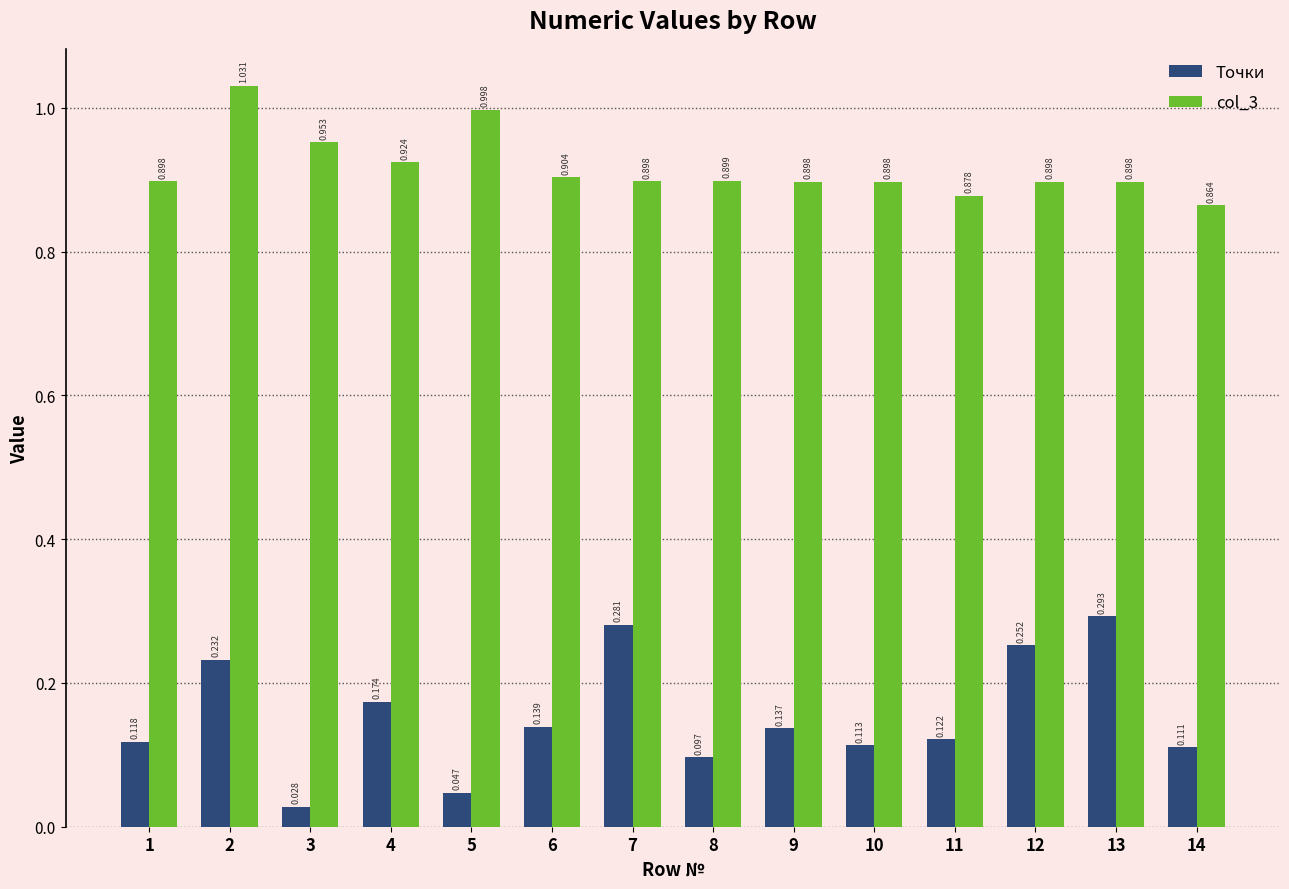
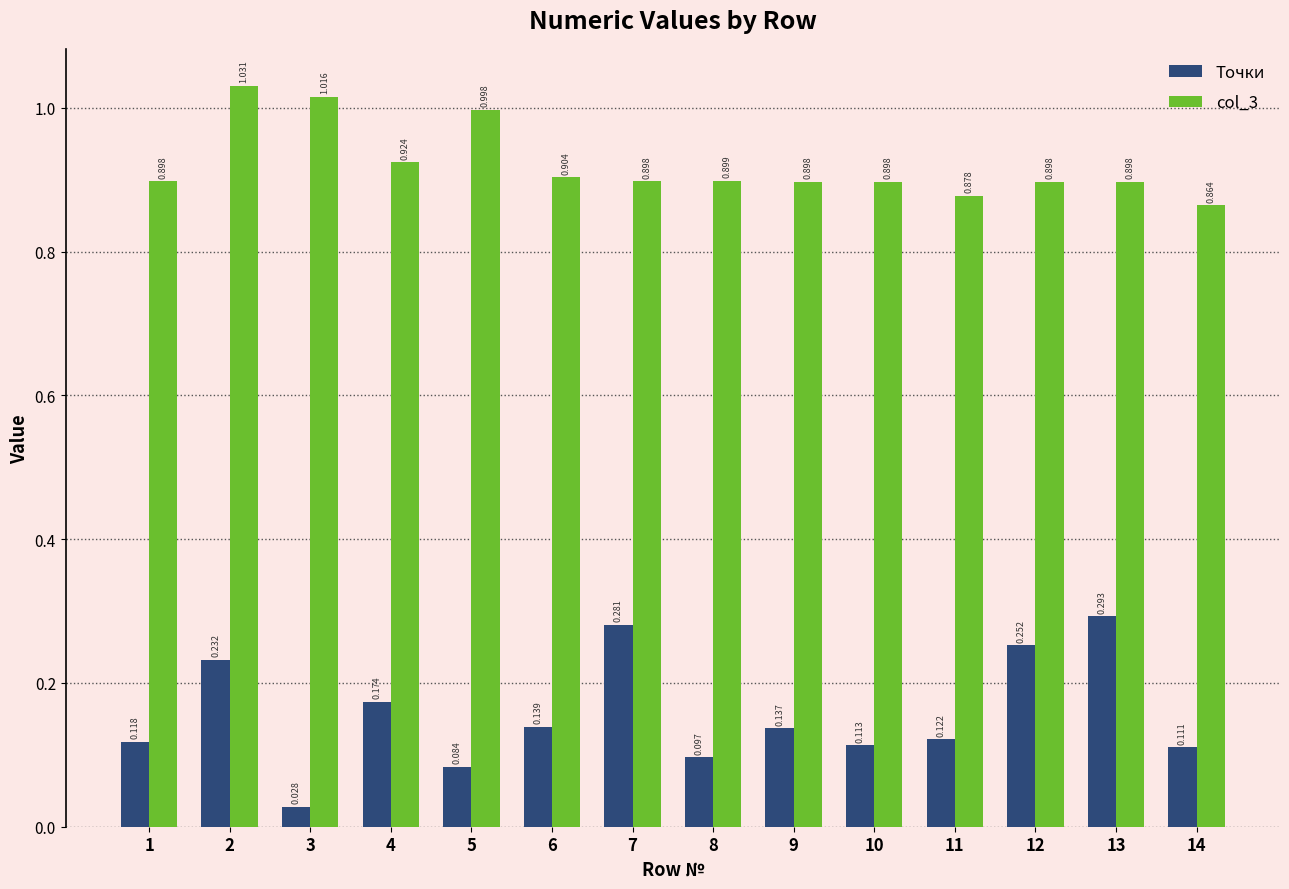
col_3, 3: 0.953 -> 1.016
Точки, 5: 0.047 -> 0.084
